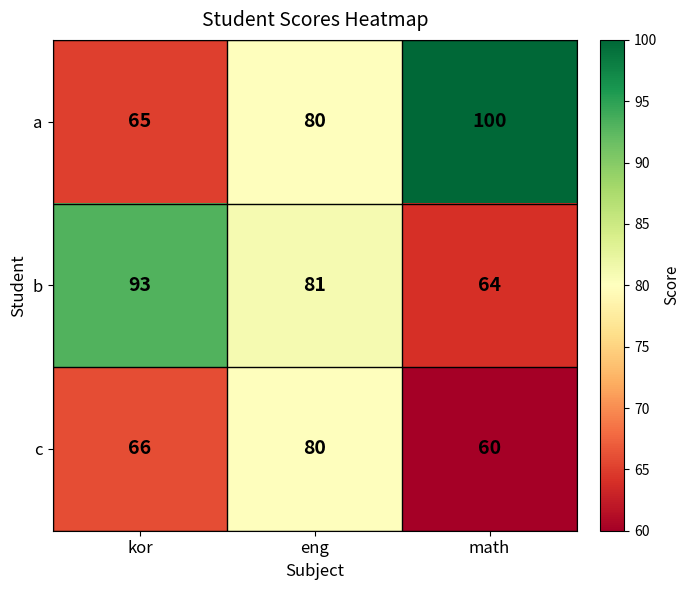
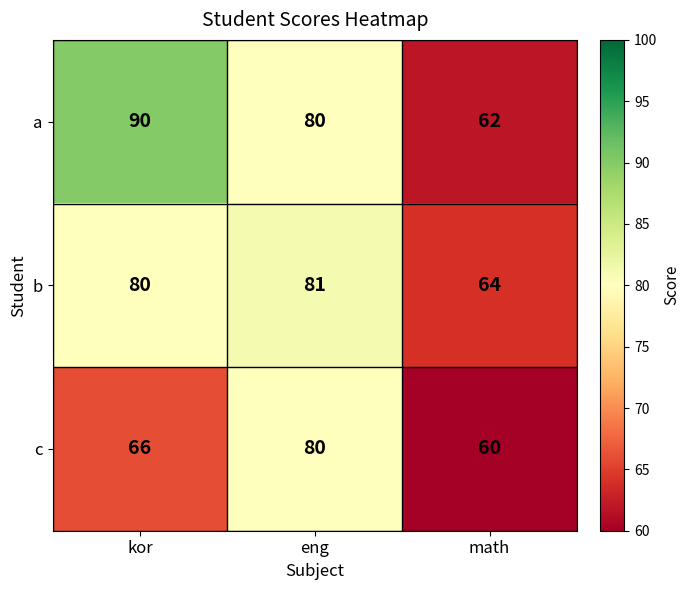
a, kor: 65 -> 90
a, math: 100 -> 62
b, kor: 93 -> 80
